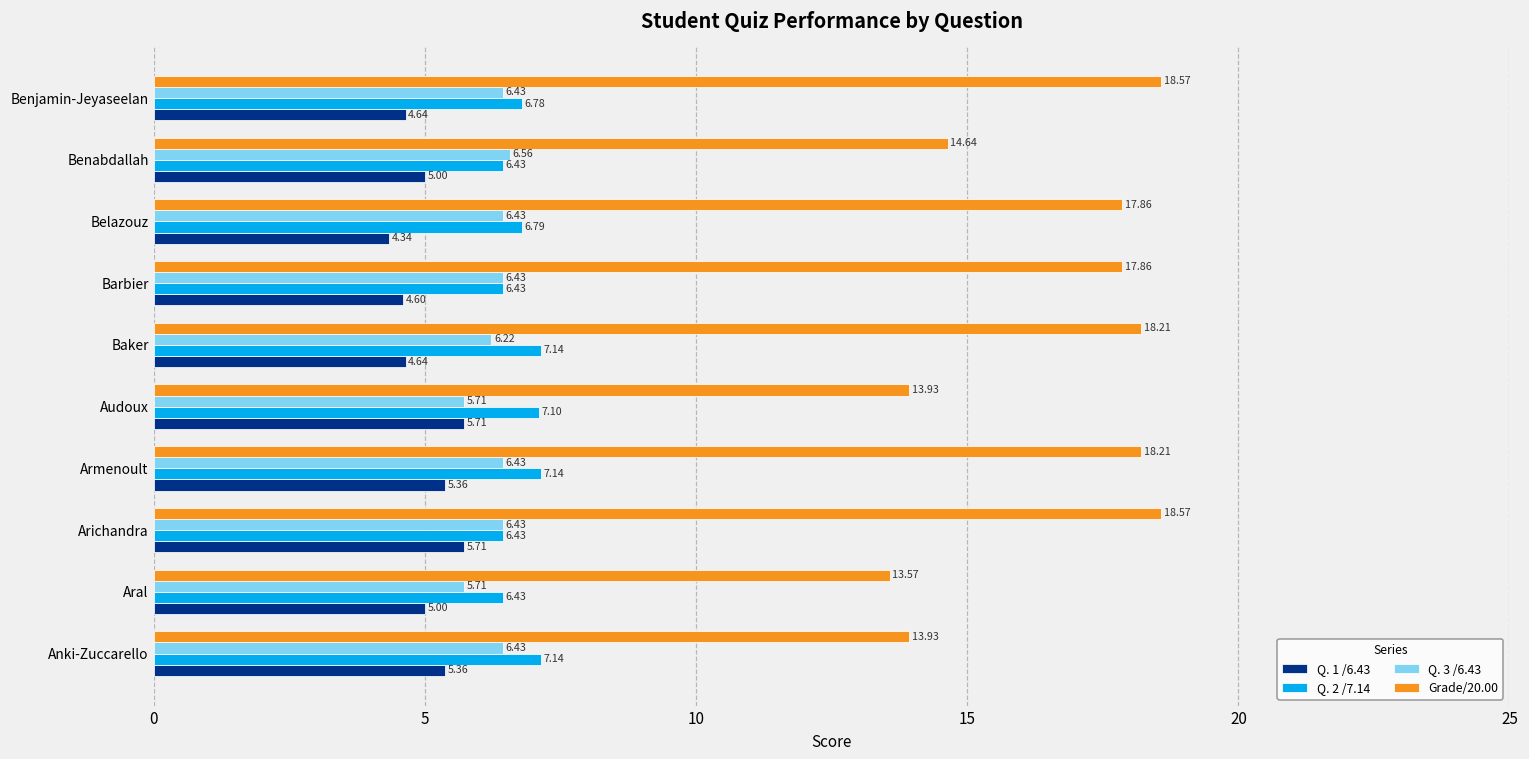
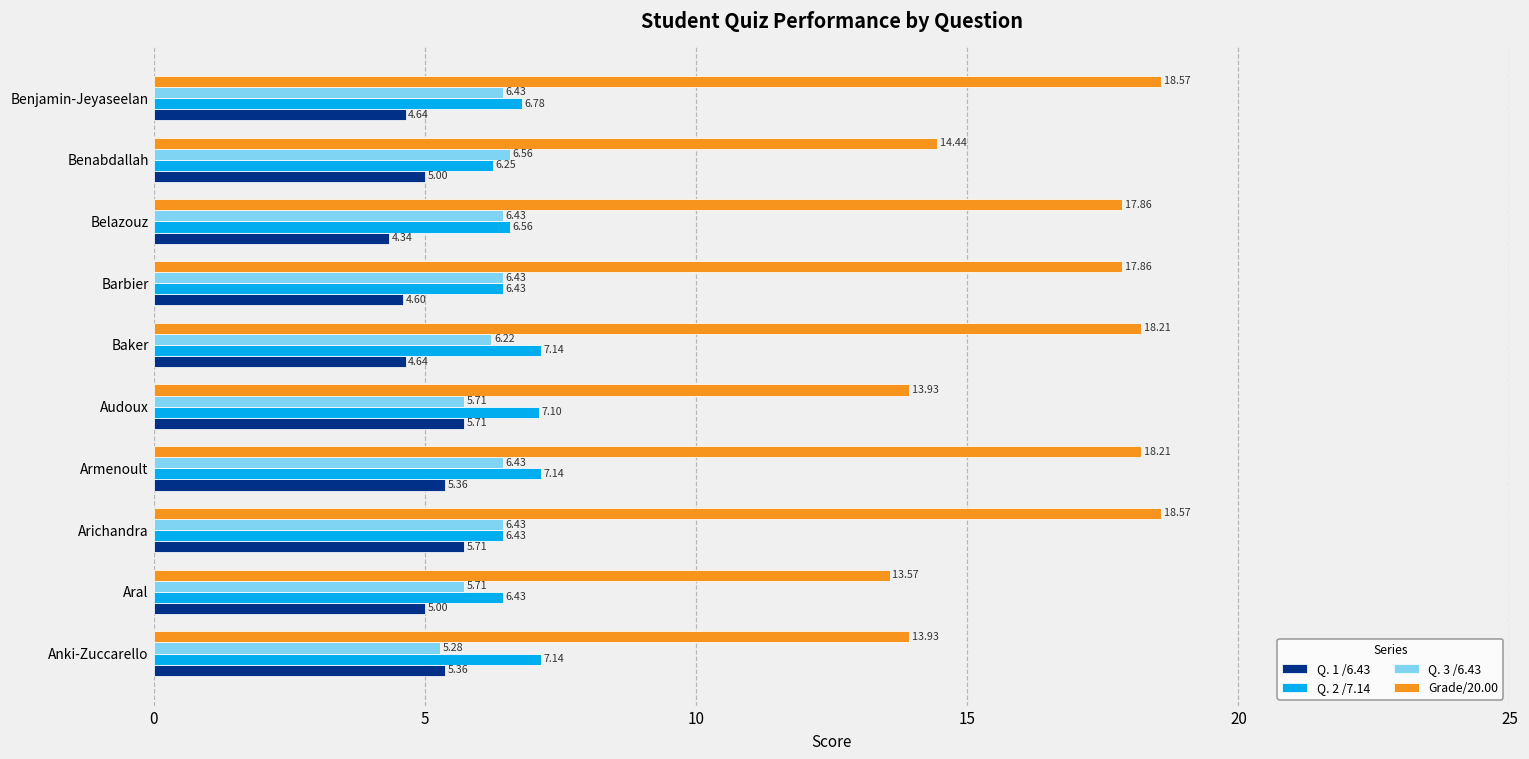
Grade/20.00, Benabdallah: 14.64 -> 14.44
Q. 2 /7.14, Benabdallah: 6.43 -> 6.25
Q. 2 /7.14, Belazouz: 6.79 -> 6.56
Q. 3 /6.43, Anki-Zuccarello: 6.43 -> 5.28
